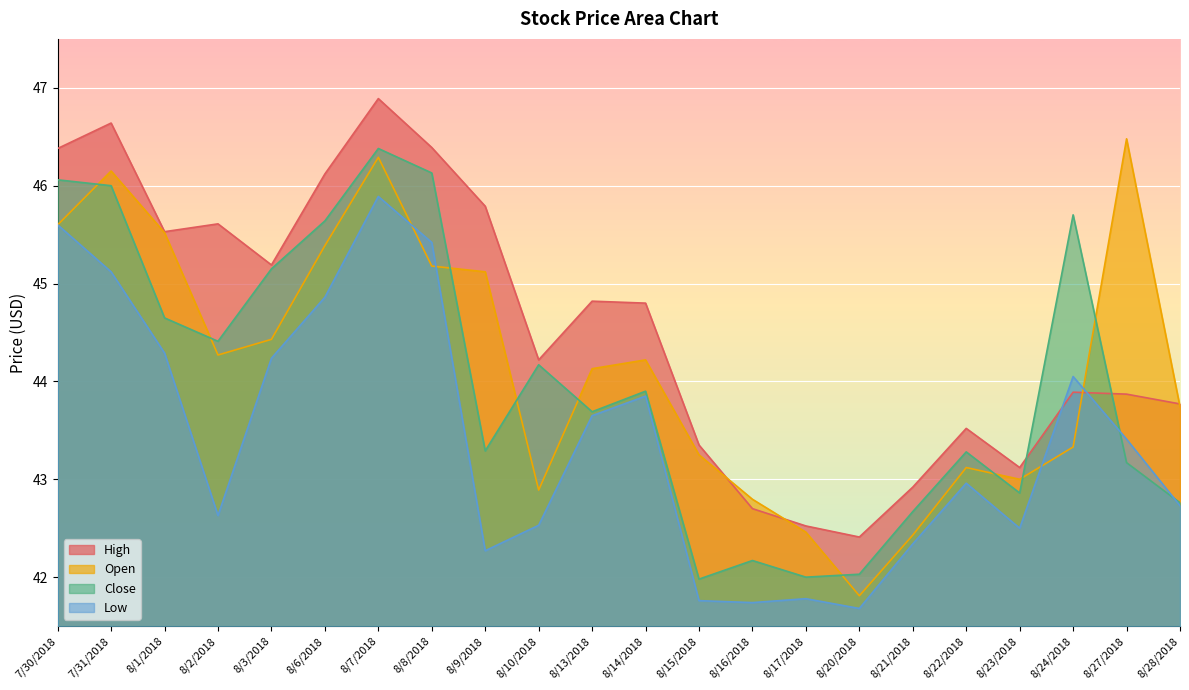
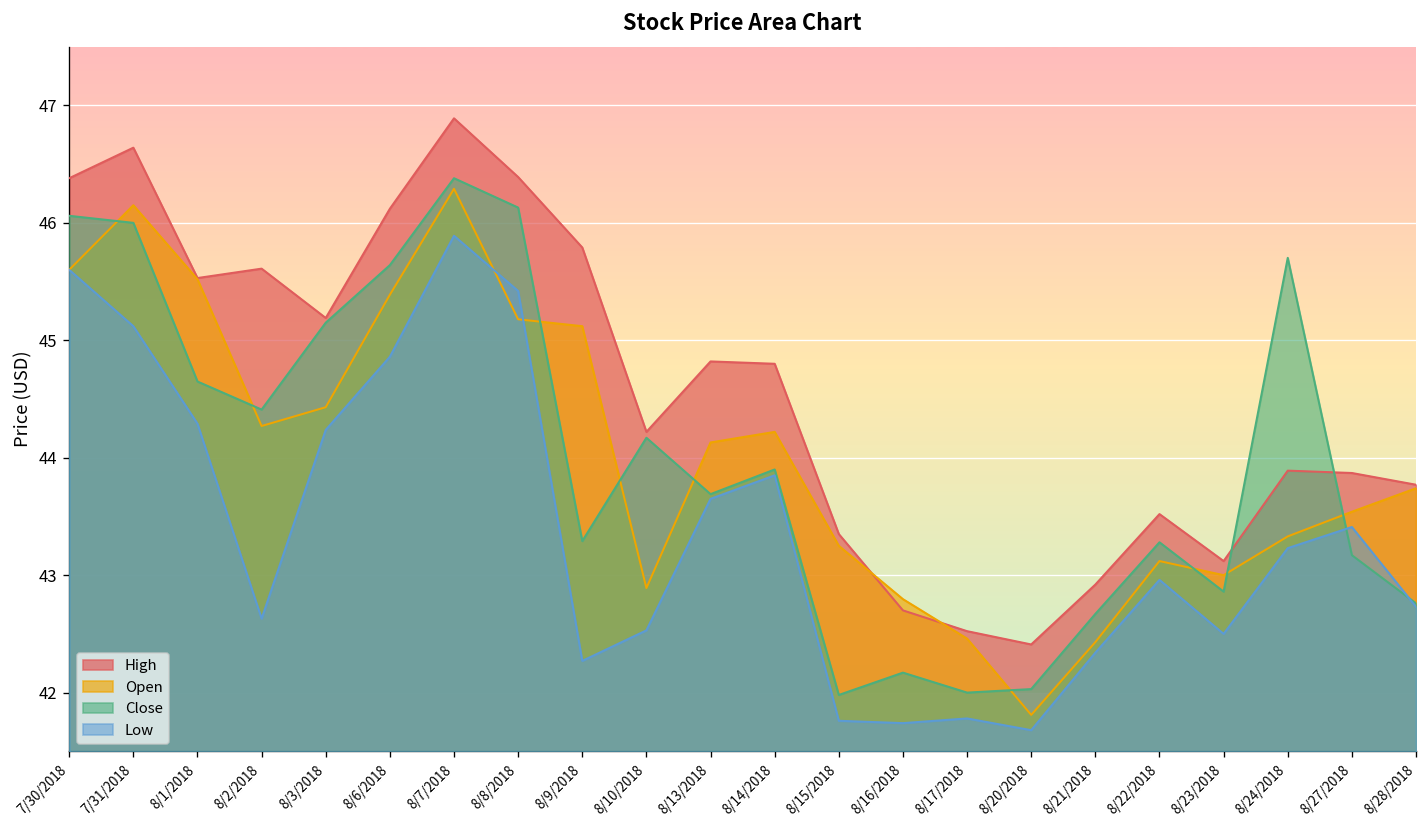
Low, 8/24/2018: 44.1 -> 43.2
Open, 8/27/2018: 46.5 -> 43.5
